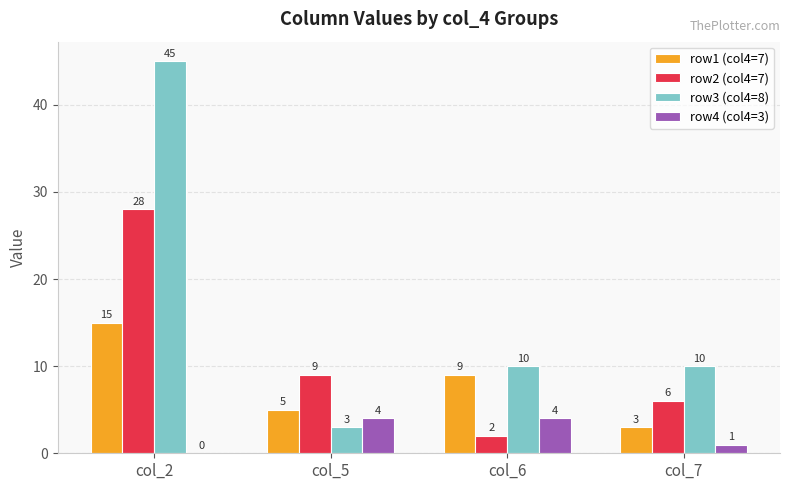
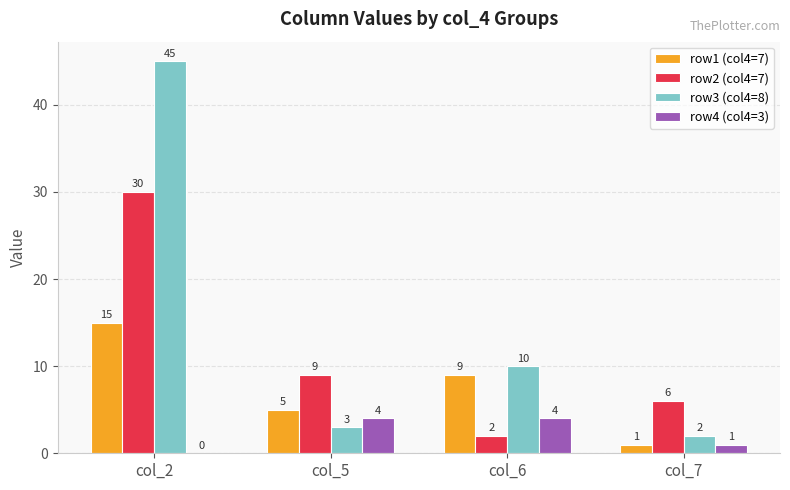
row2 (col4=7), col_2: 28 -> 30
row1 (col4=7), col_7: 3 -> 1
row3 (col4=8), col_7: 10 -> 2
